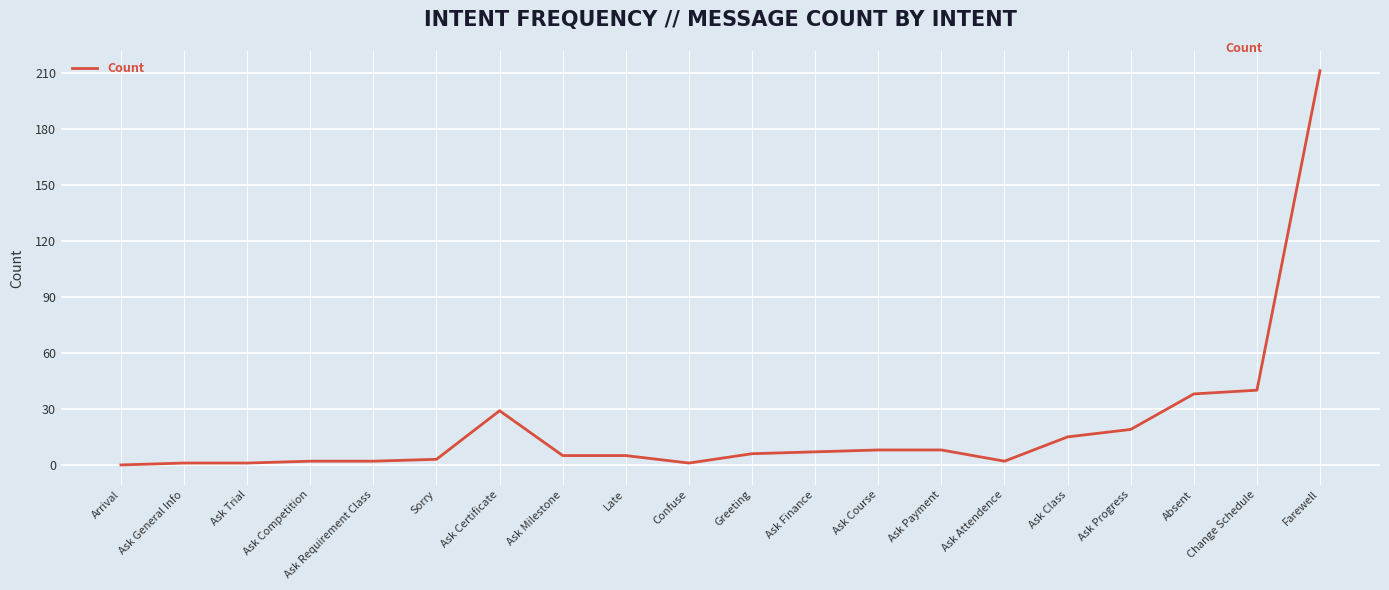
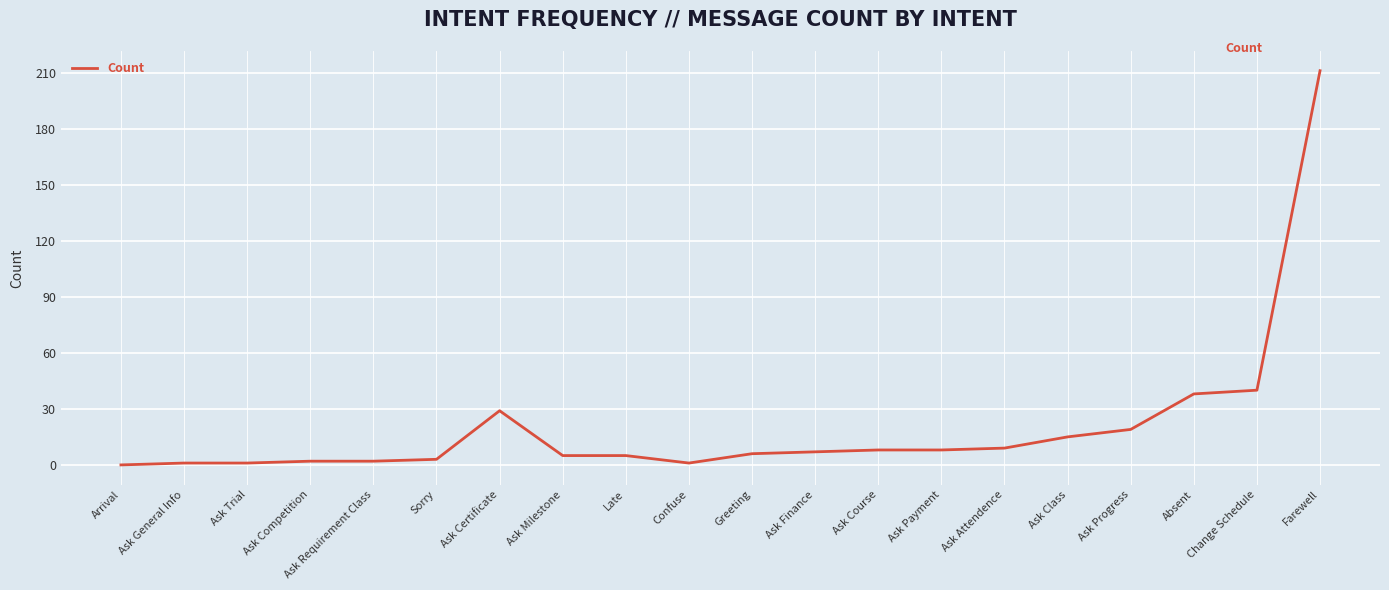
Ask Attendence: 2 -> 9
